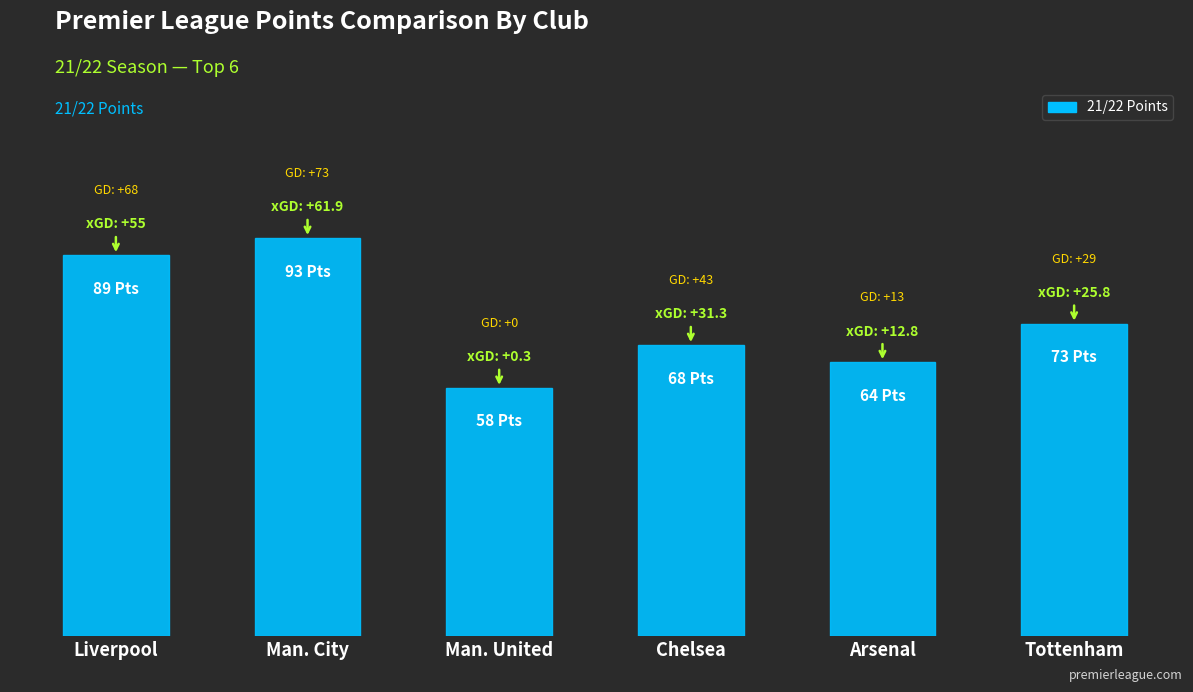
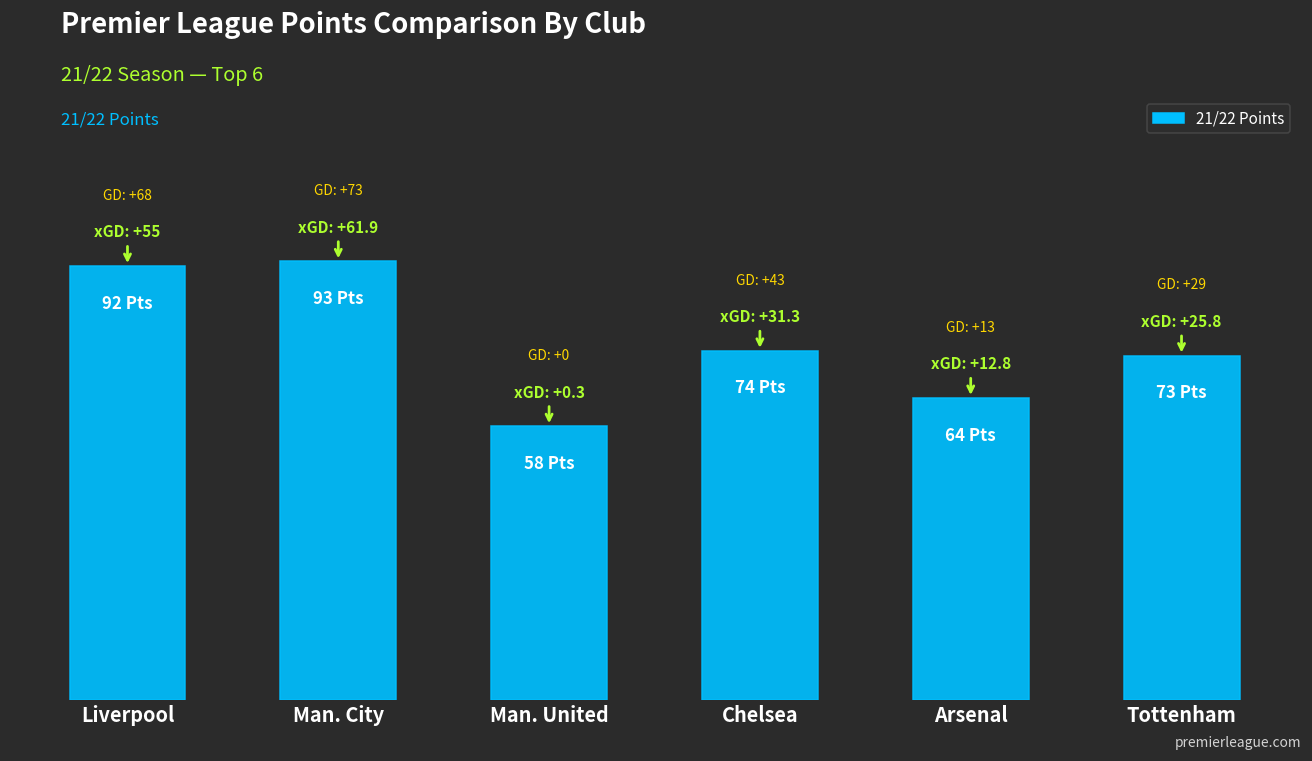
Liverpool: 89 -> 92
Chelsea: 68 -> 74
